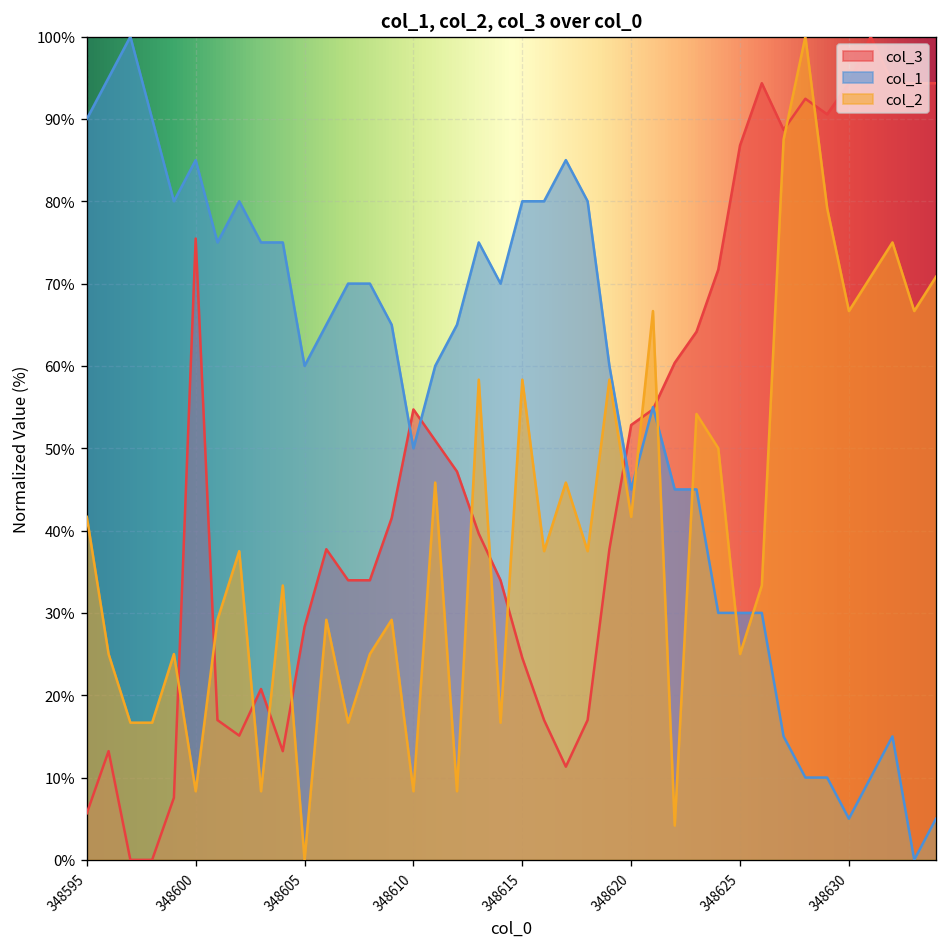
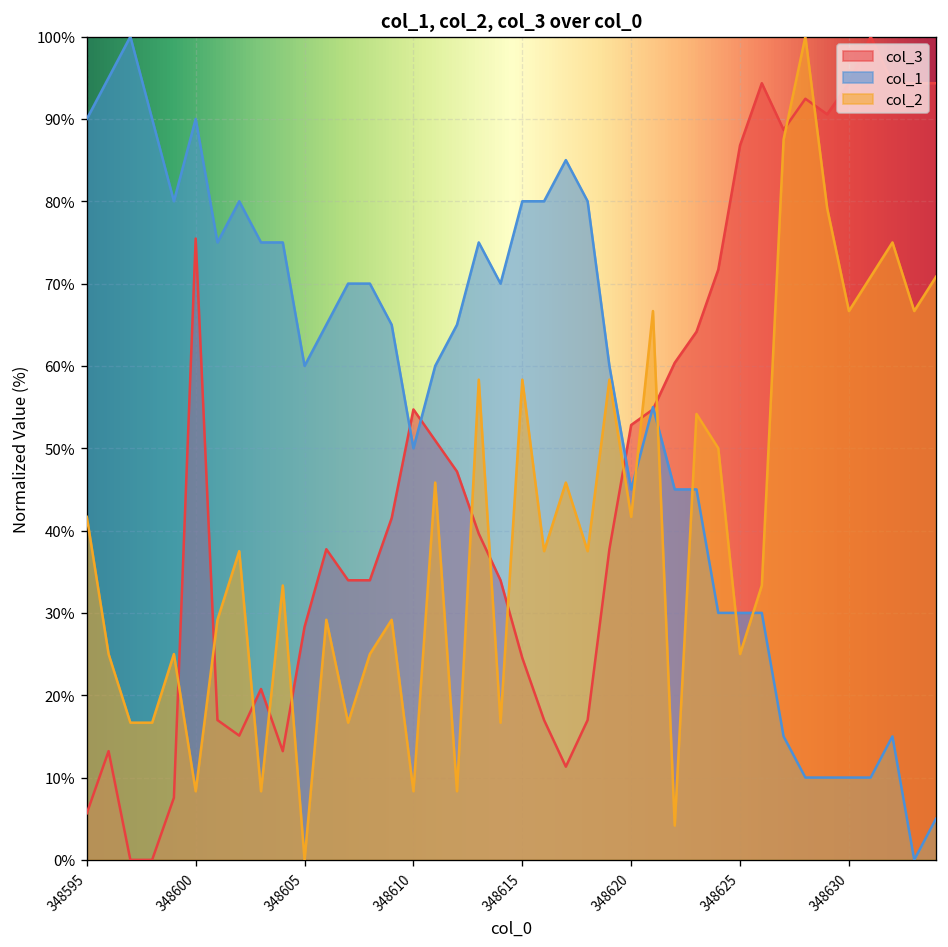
col_1, 348600: 85% -> 90%
col_1, 348630: 5% -> 10%
